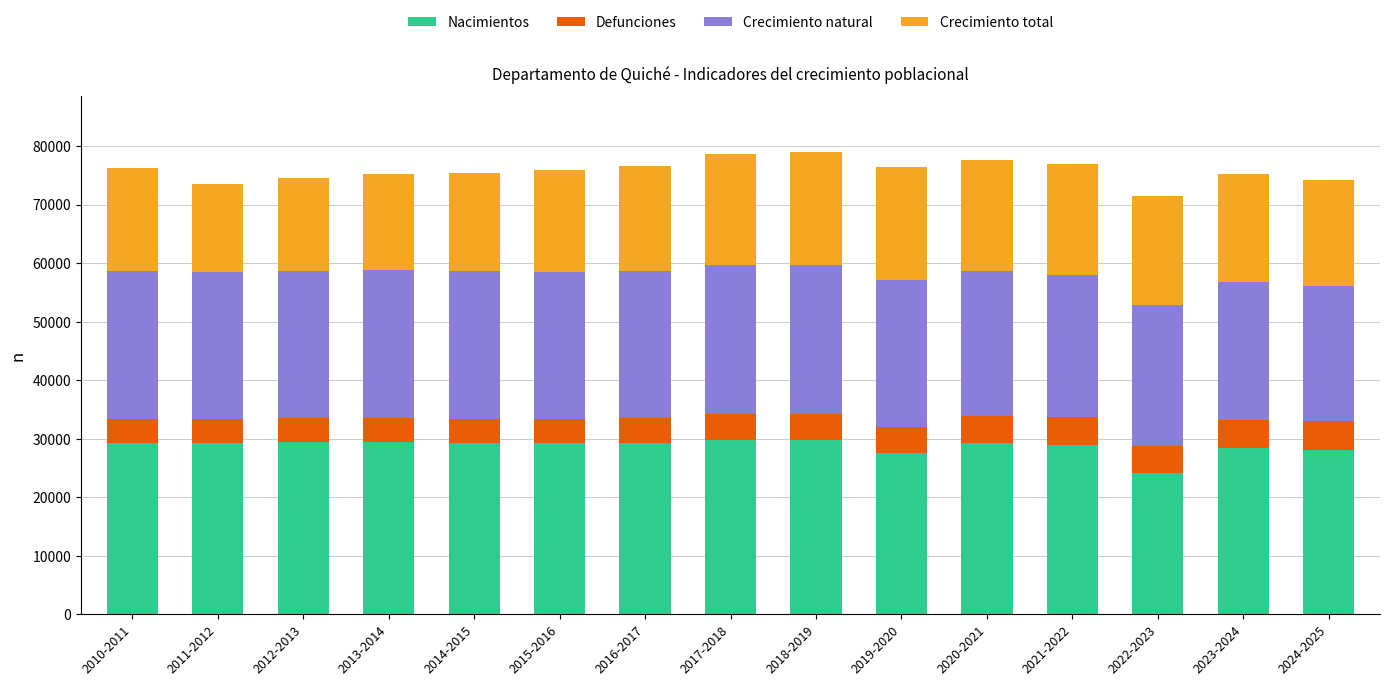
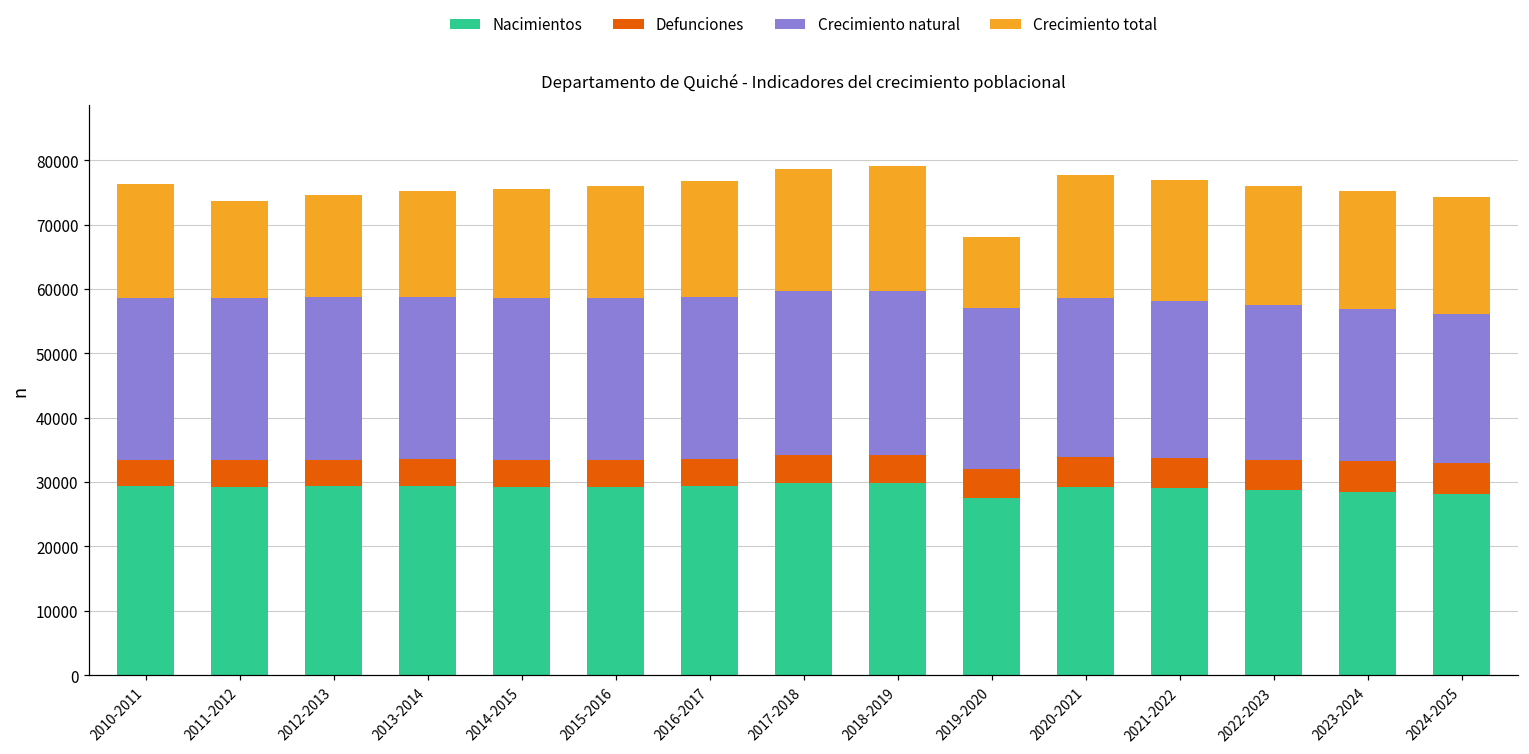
Crecimiento total, 2019-2020: 19000 -> 11000
Nacimientos, 2022-2023: 24000 -> 29000
